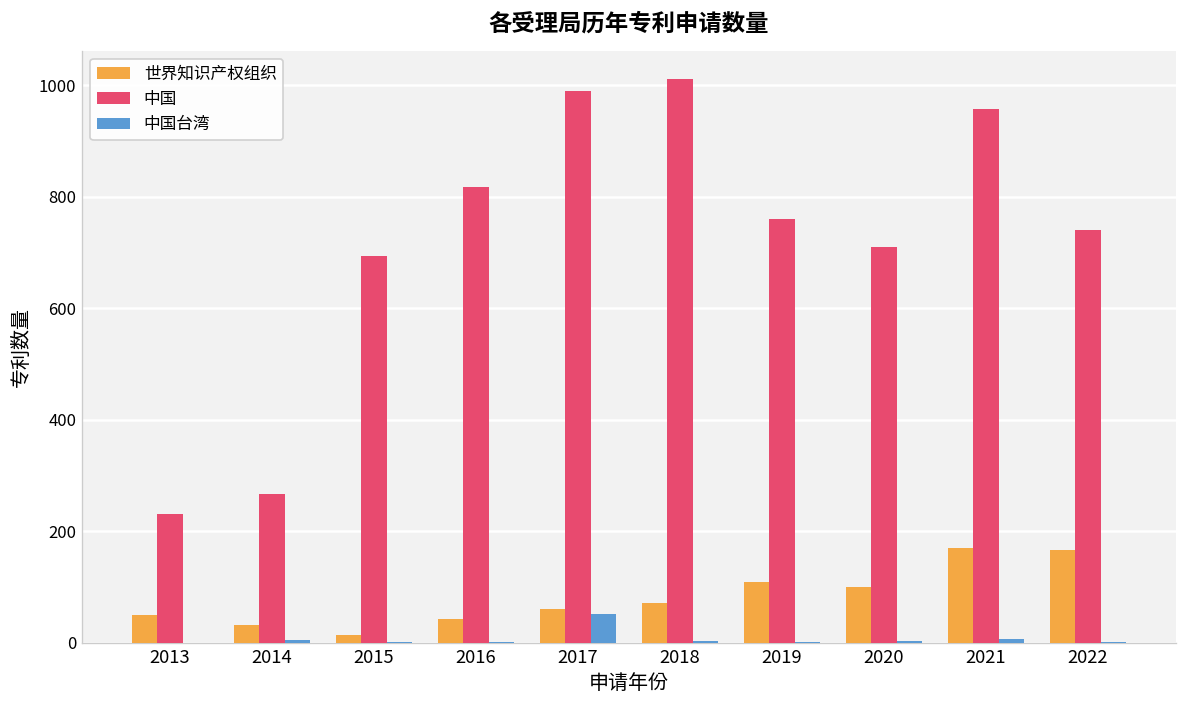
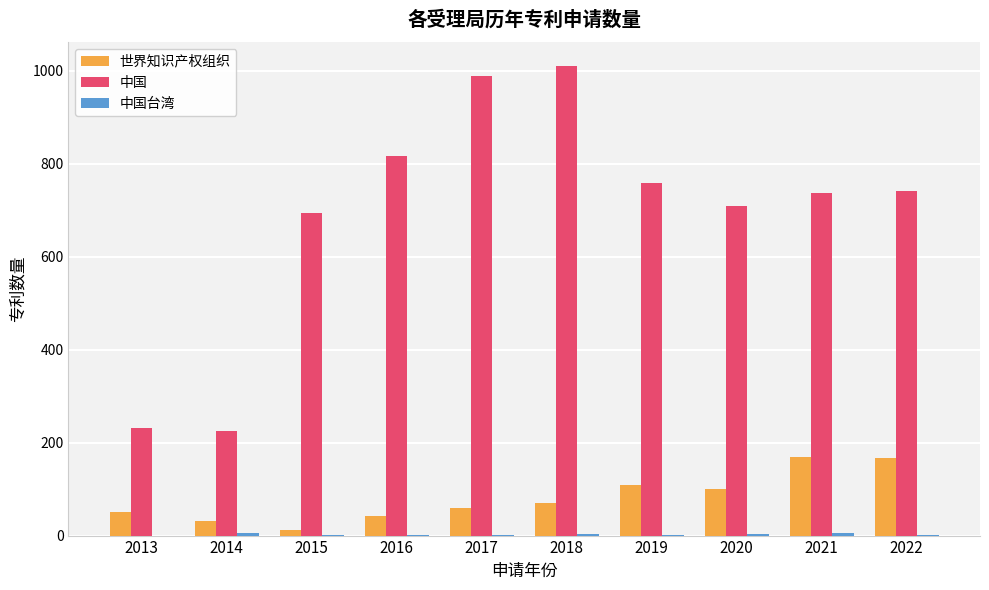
中国, 2014: 270 -> 230
中国台湾, 2017: 50 -> 0
中国, 2021: 960 -> 740
